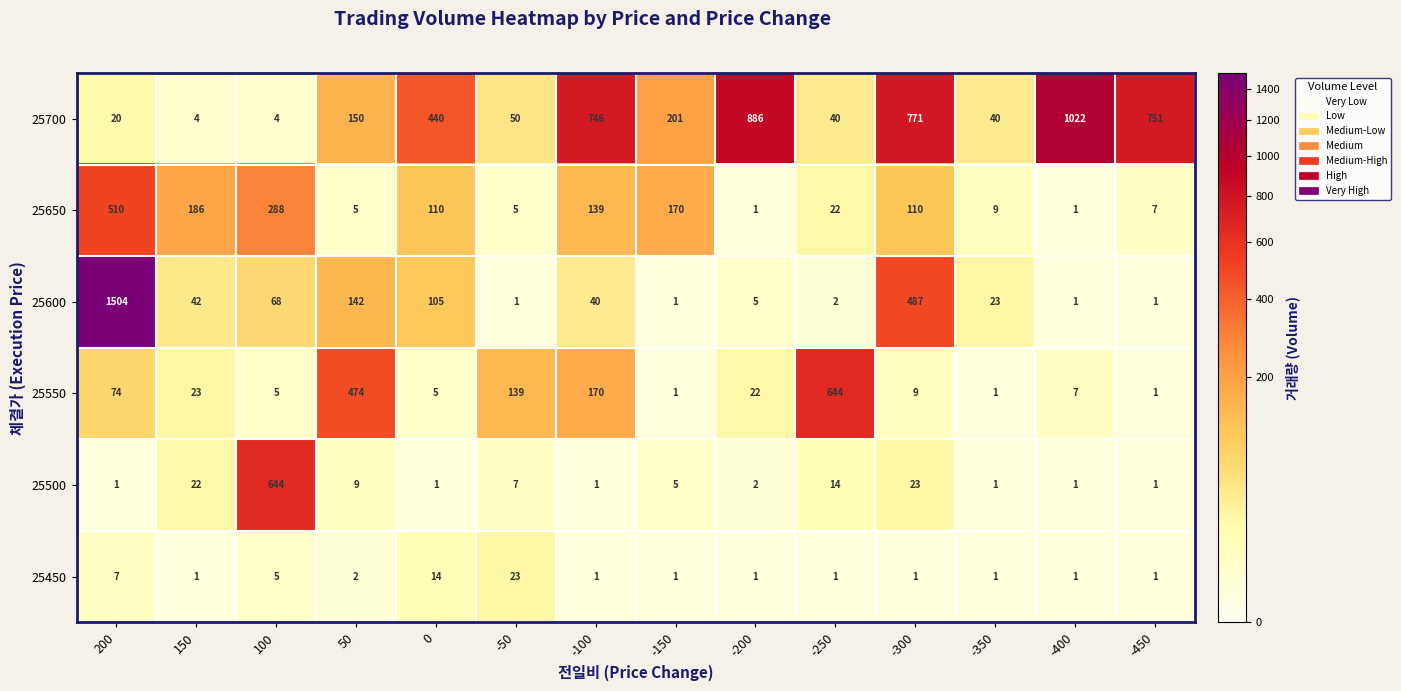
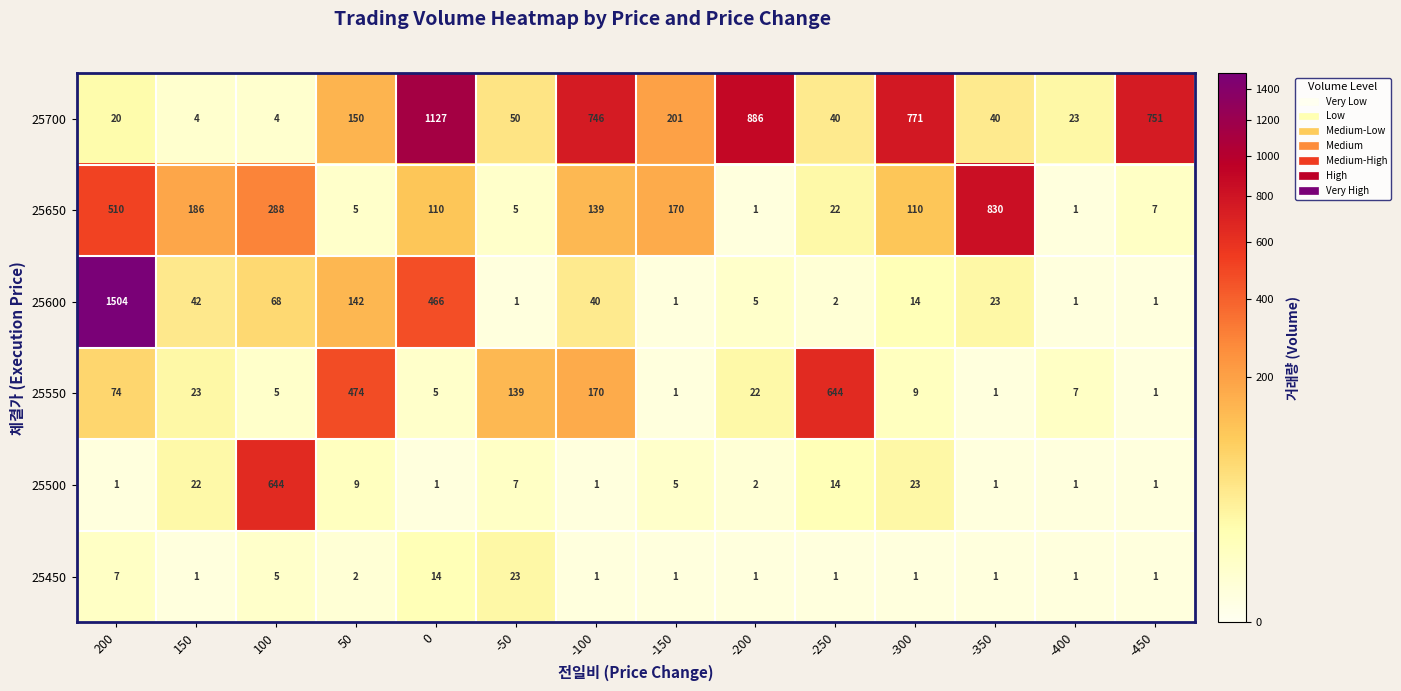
25700, 0: 440 -> 1127
25700, -400: 1022 -> 23
25650, -350: 9 -> 830
25600, 0: 105 -> 466
25600, -300: 487 -> 14
